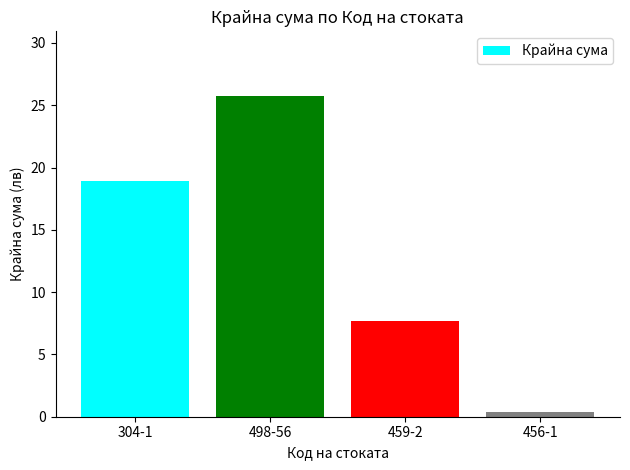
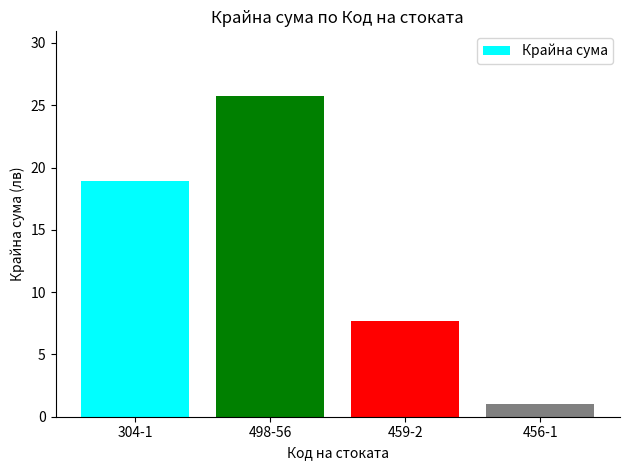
456-1: 0.4 -> 1.1
